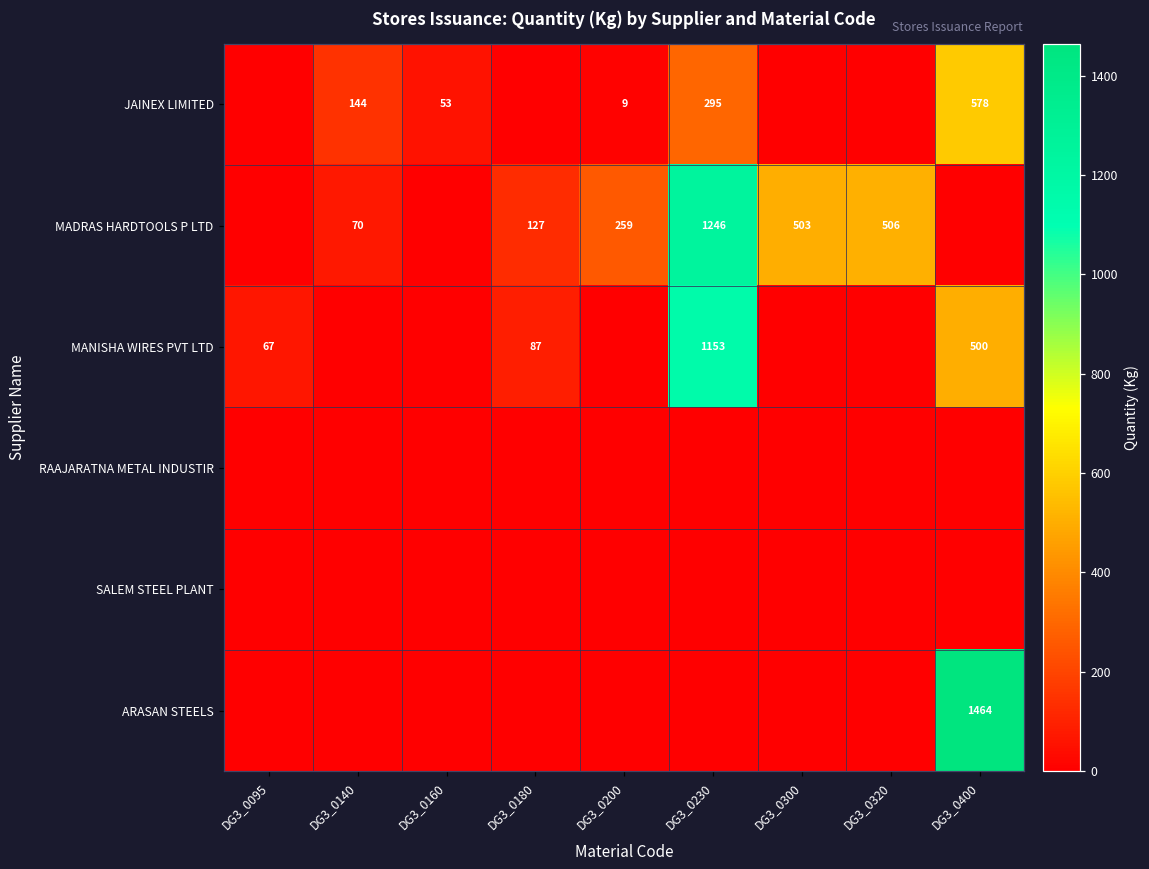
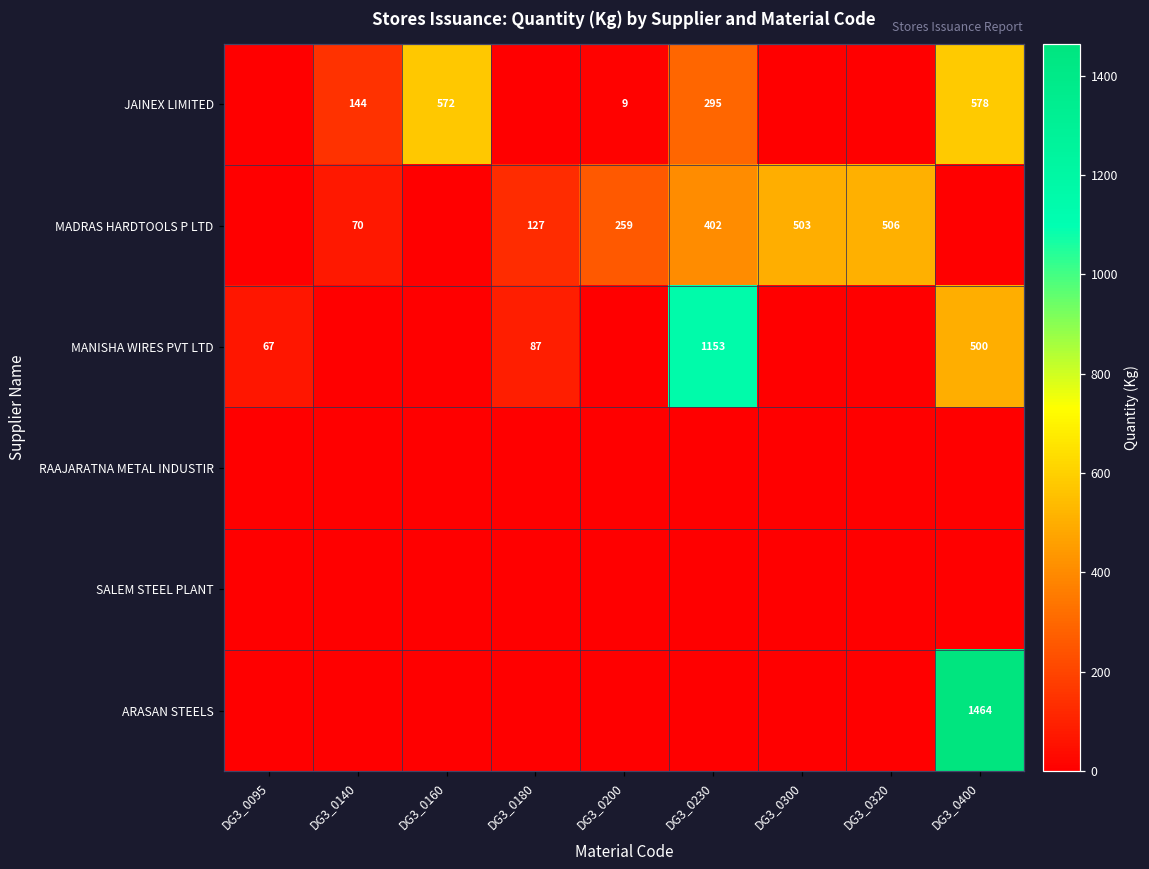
JAINEX LIMITED, DG3_0160: 53 -> 572
MADRAS HARDTOOLS P LTD, DG3_0230: 1246 -> 402
